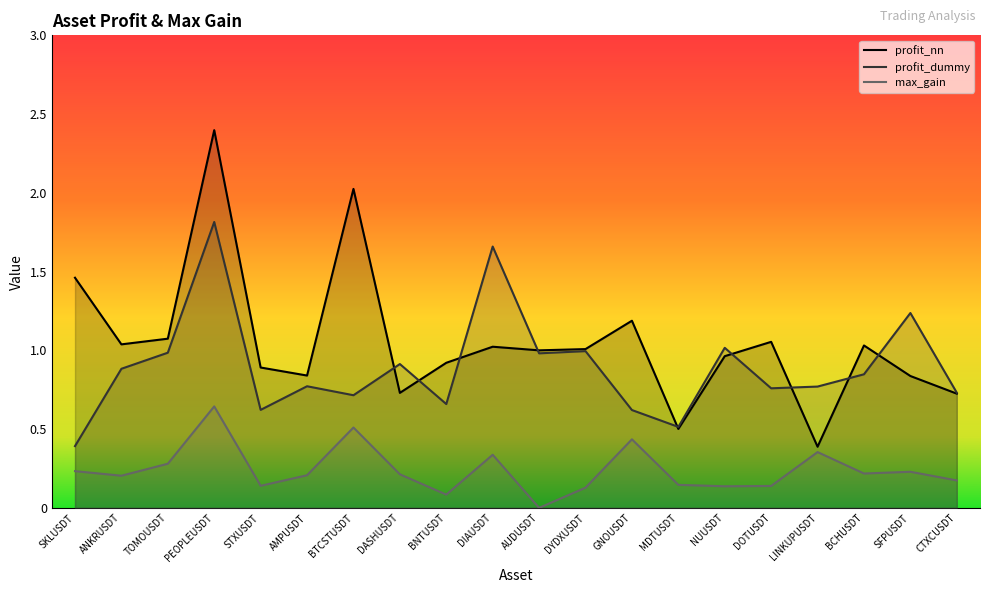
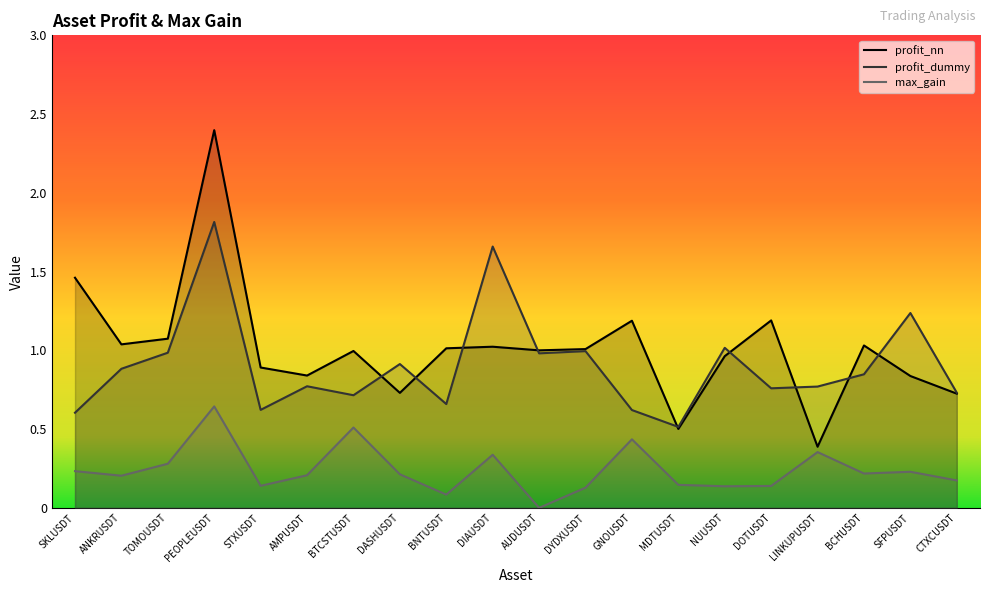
profit_dummy, SKLUSDT: 0.39 -> 0.60
profit_nn, BTCSTUSDT: 2.03 -> 1.00
profit_nn, BNTUSDT: 0.92 -> 1.01
profit_nn, DOTUSDT: 1.05 -> 1.19
